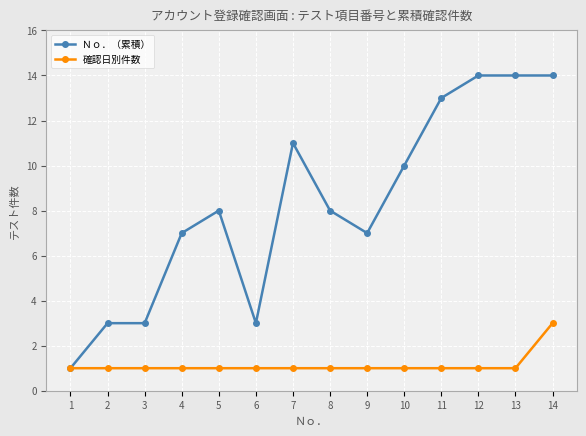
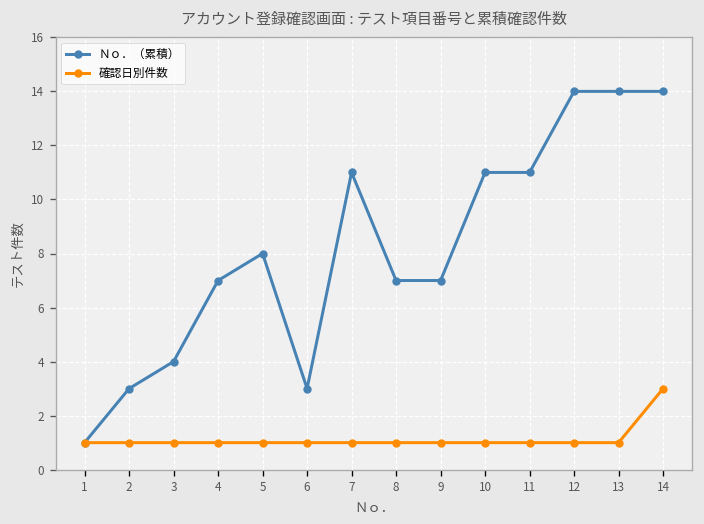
Ｎｏ．（累積）, 3: 3 -> 4
Ｎｏ．（累積）, 8: 8 -> 7
Ｎｏ．（累積）, 10: 10 -> 11
Ｎｏ．（累積）, 11: 13 -> 11
